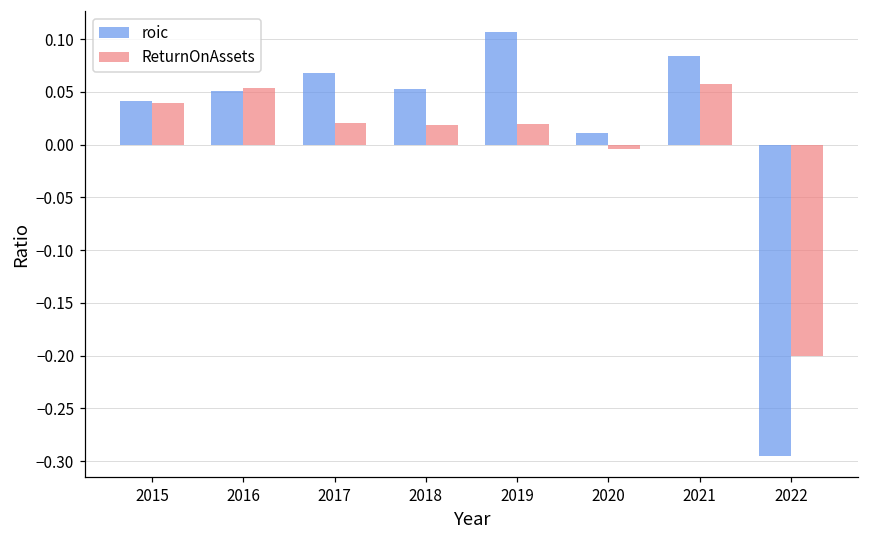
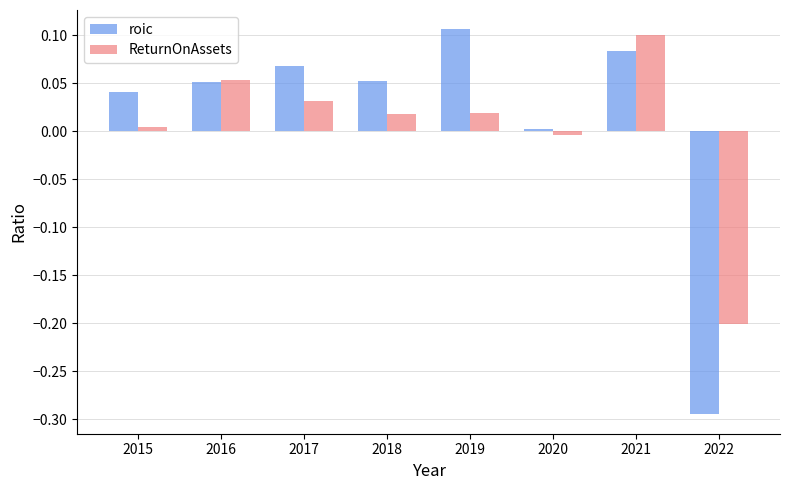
ReturnOnAssets, 2015: 0.04 -> 0.00
ReturnOnAssets, 2017: 0.02 -> 0.03
roic, 2020: 0.01 -> 0.00
ReturnOnAssets, 2021: 0.06 -> 0.10
